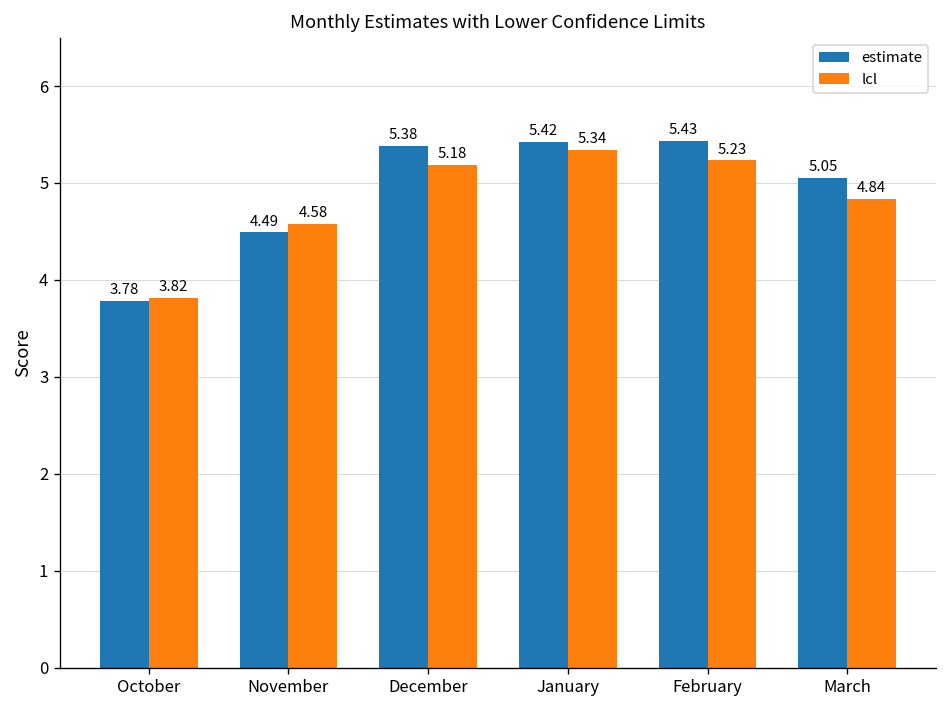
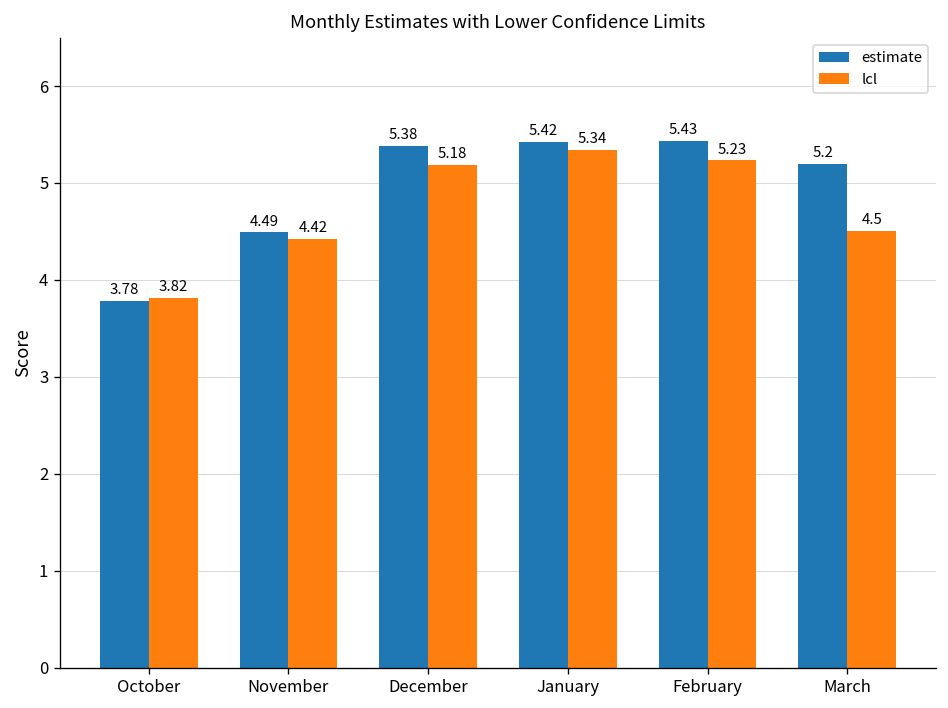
lcl, November: 4.58 -> 4.42
estimate, March: 5.05 -> 5.2
lcl, March: 4.84 -> 4.5
